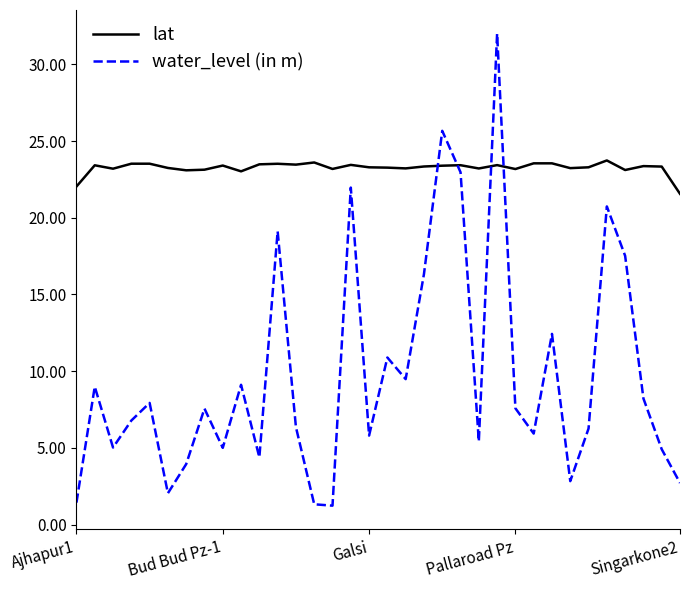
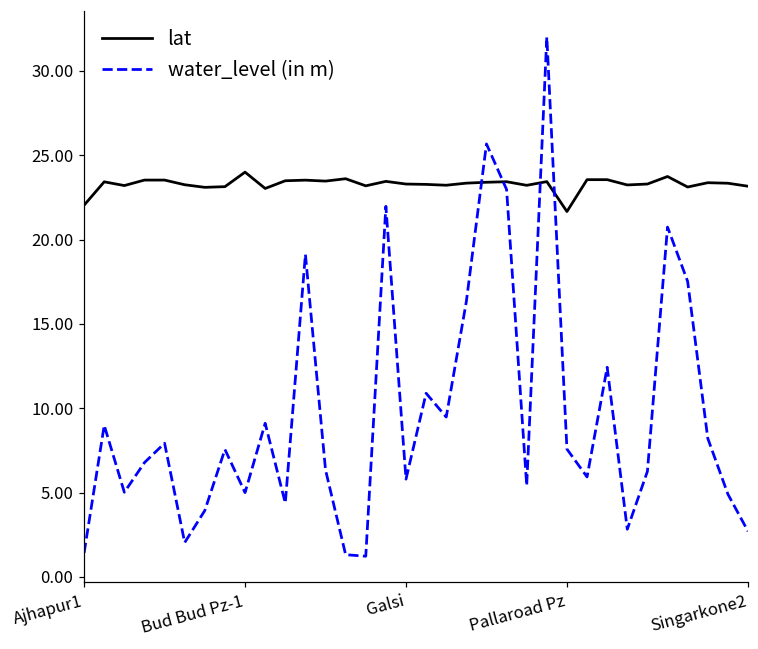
lat, Bud Bud Pz-1: 23.4 -> 24.0
lat, Pallaroad Pz: 23.2 -> 21.7
lat, Singarkone2: 21.6 -> 23.2
